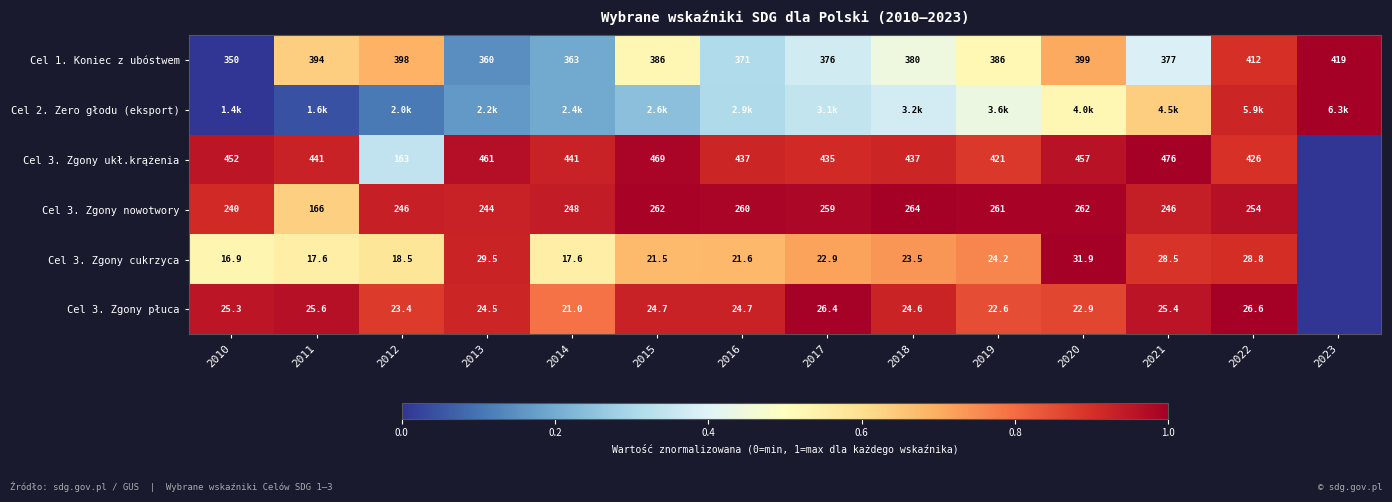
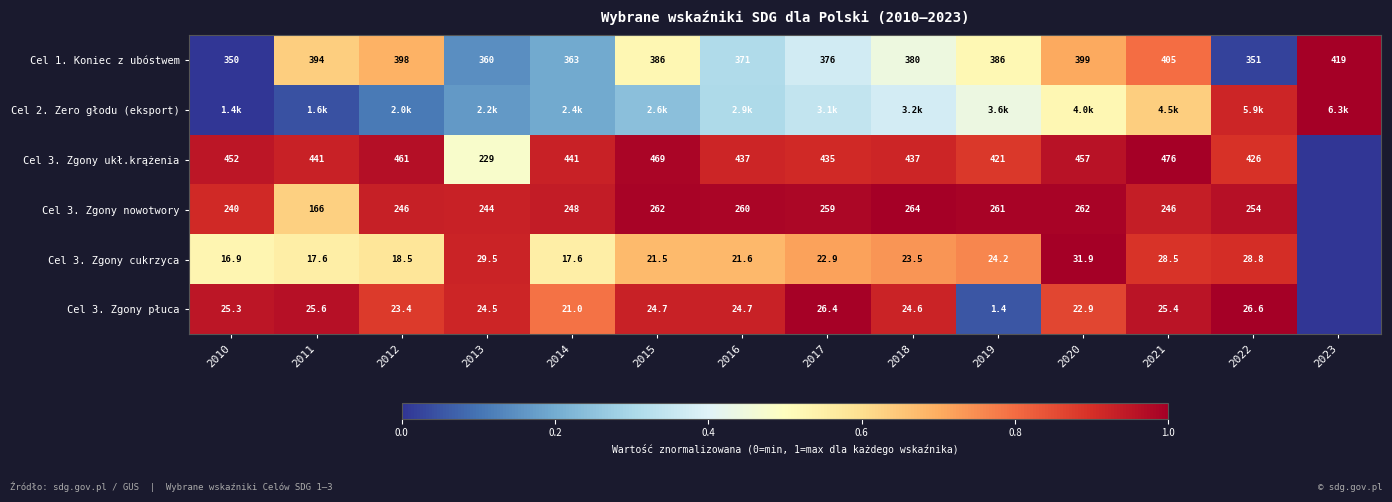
Cel 1. Koniec z ubóstwem, 2021: 377 -> 405
Cel 1. Koniec z ubóstwem, 2022: 412 -> 351
Cel 3. Zgony ukł.krążenia, 2012: 163 -> 461
Cel 3. Zgony ukł.krążenia, 2013: 461 -> 229
Cel 3. Zgony płuca, 2019: 22.6 -> 1.4
